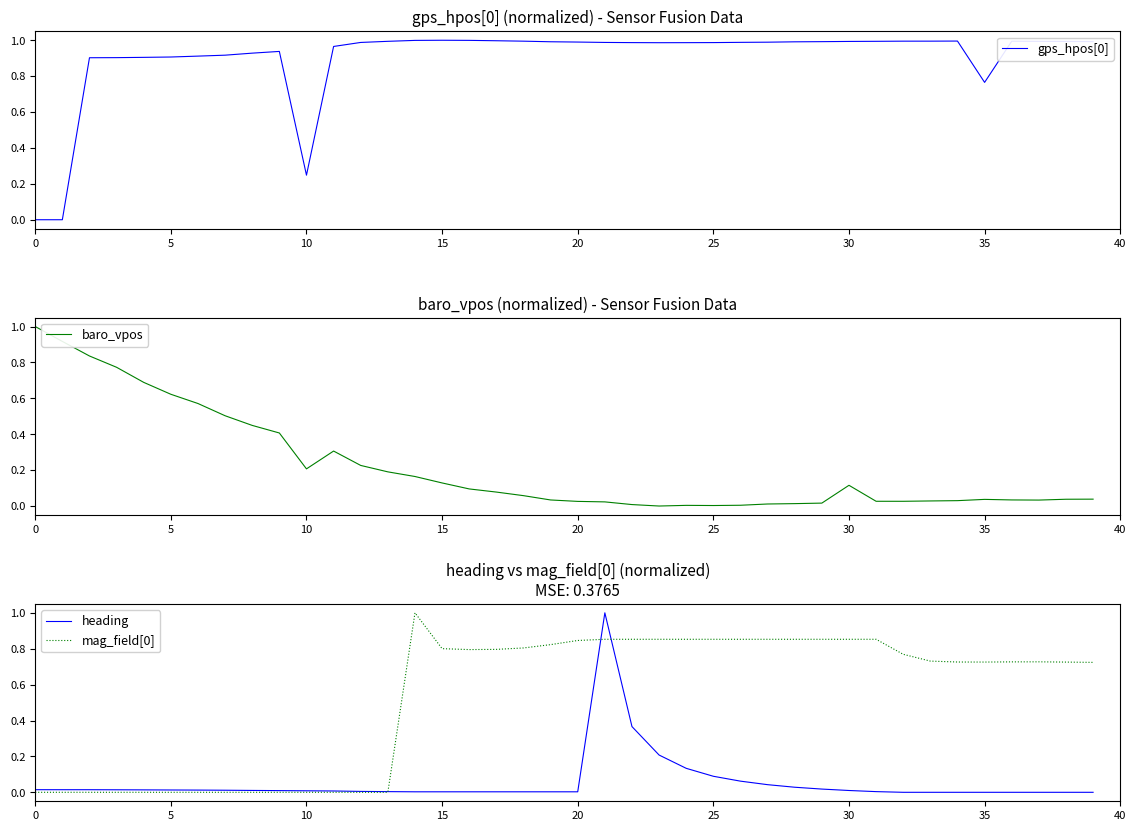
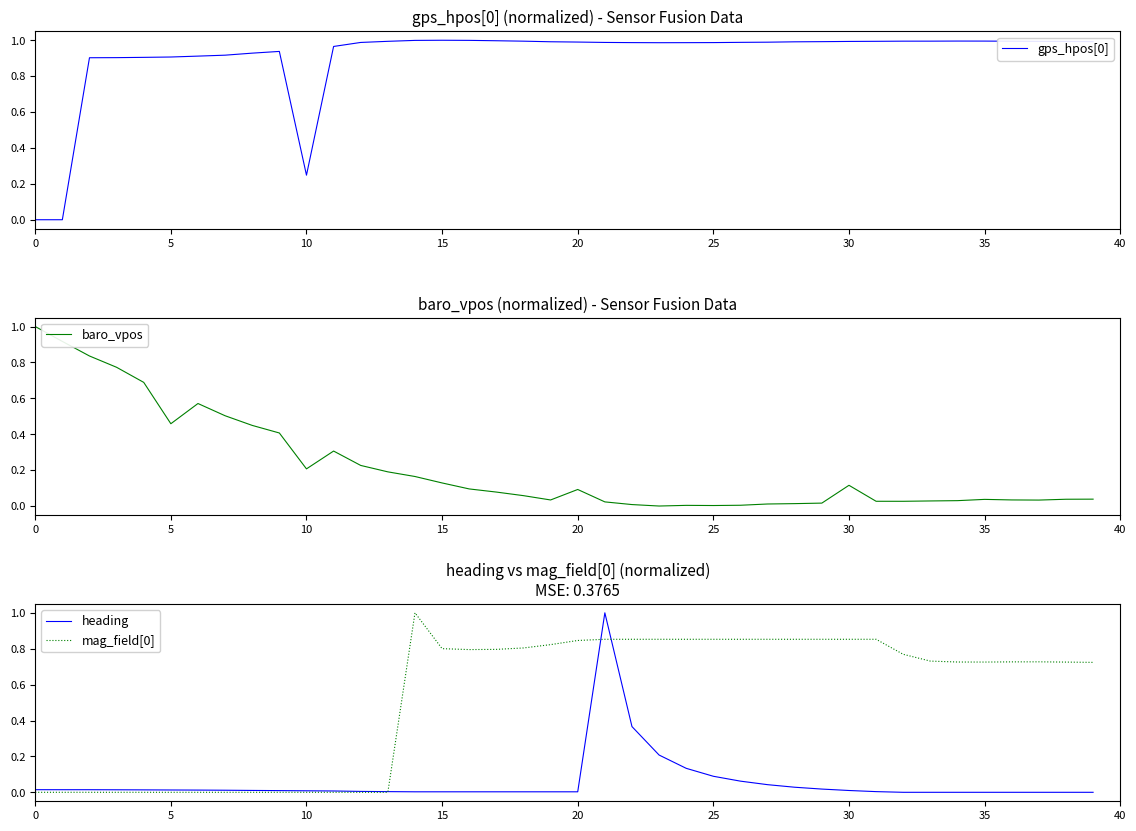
gps_hpos[0] (normalized) - Sensor Fusion Data, 35: 0.77 -> 1.00
baro_vpos (normalized) - Sensor Fusion Data, 5: 0.62 -> 0.46
baro_vpos (normalized) - Sensor Fusion Data, 20: 0.03 -> 0.09
